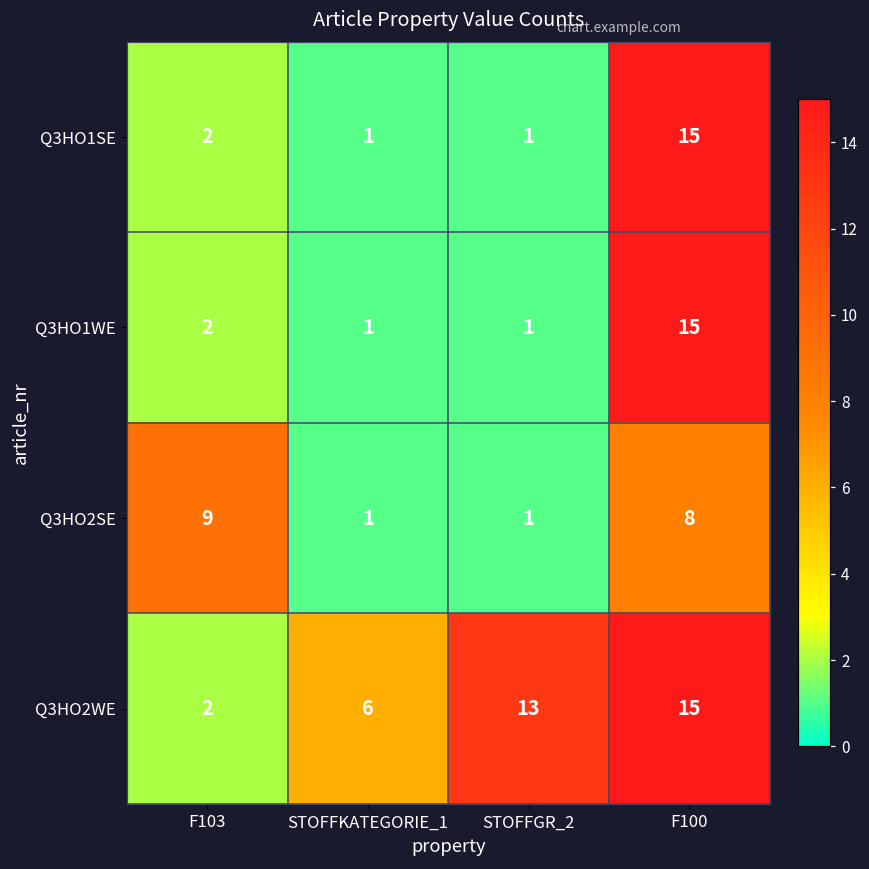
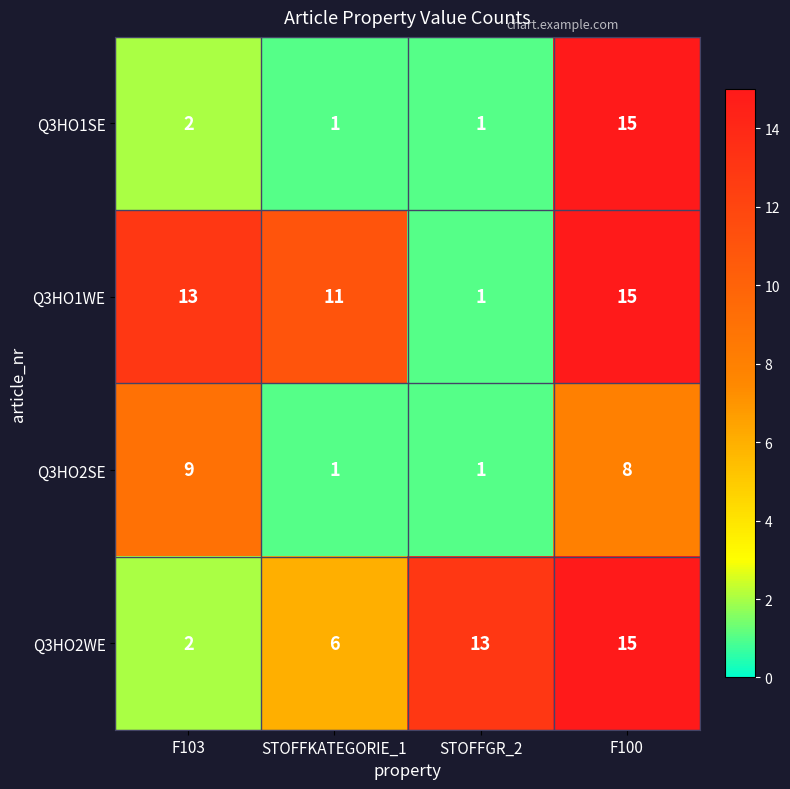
Q3HO1WE, F103: 2 -> 13
Q3HO1WE, STOFFKATEGORIE_1: 1 -> 11
